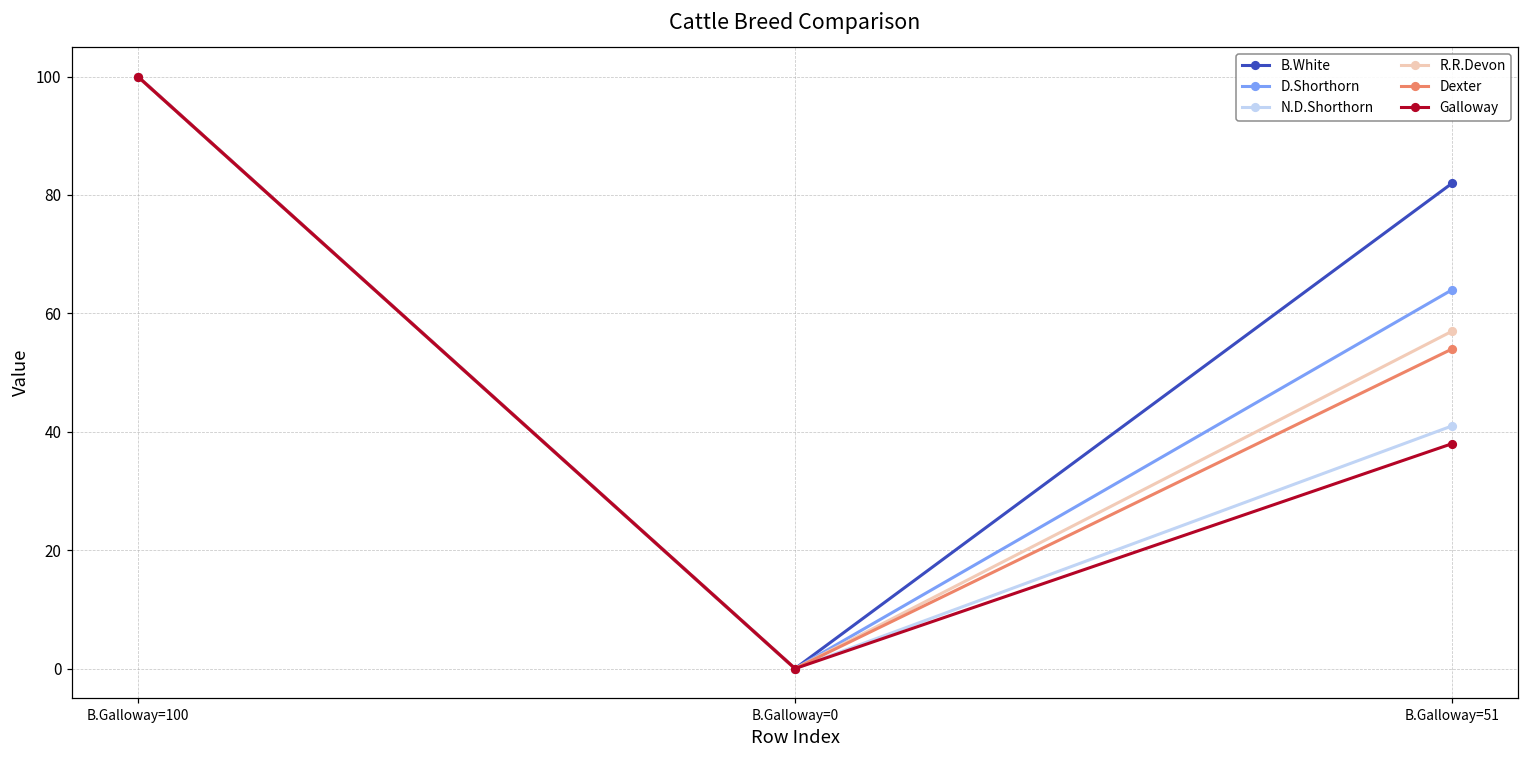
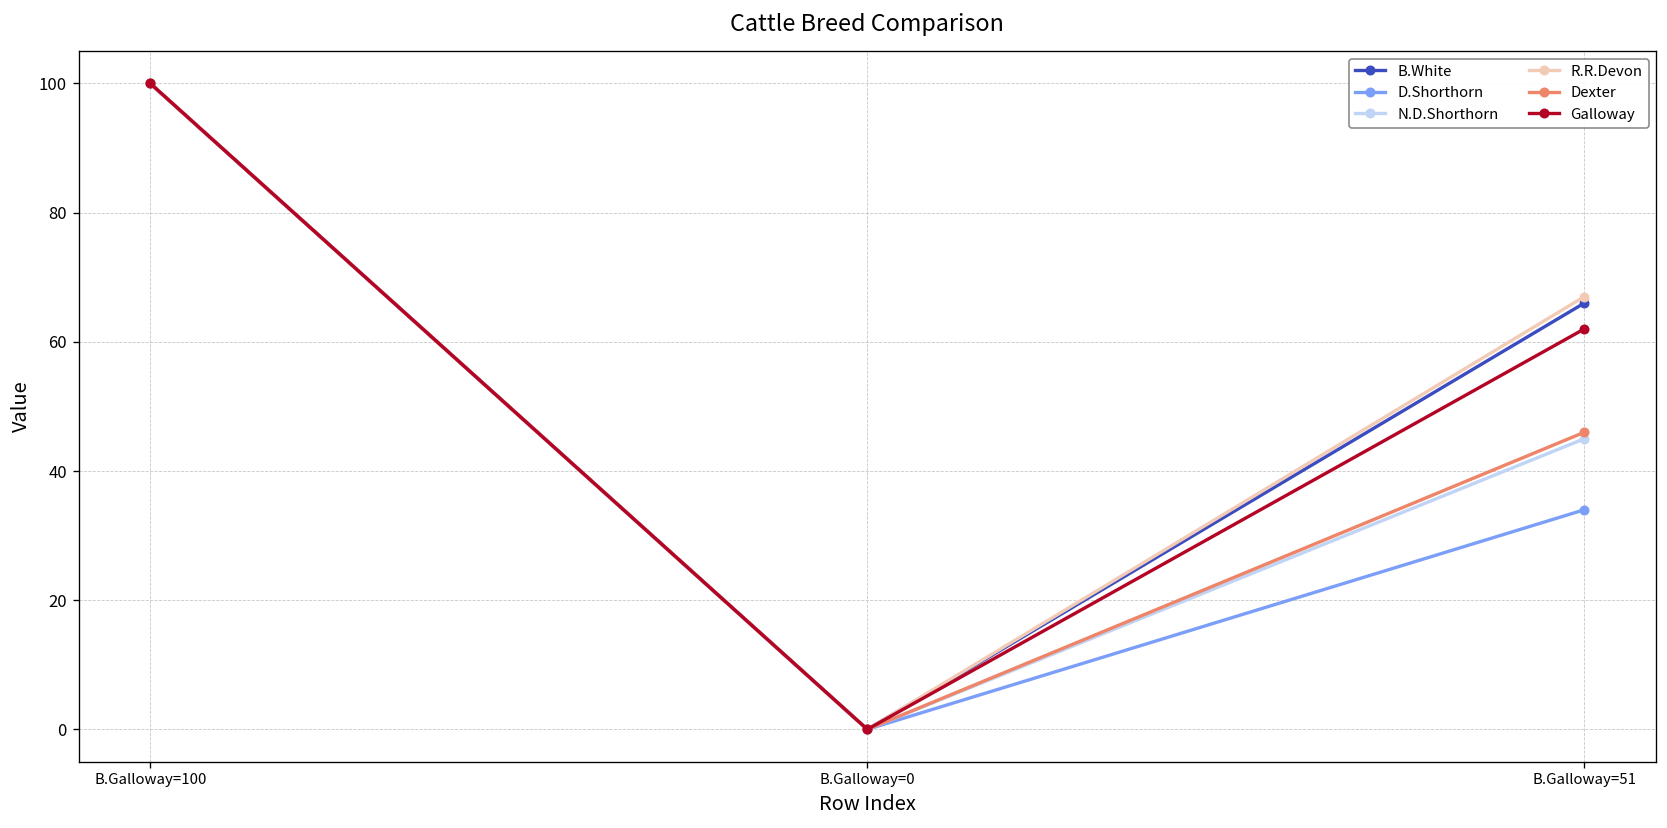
B.White, B.Galloway=51: 82 -> 66
D.Shorthorn, B.Galloway=51: 64 -> 34
N.D.Shorthorn, B.Galloway=51: 41 -> 45
R.R.Devon, B.Galloway=51: 57 -> 67
Dexter, B.Galloway=51: 54 -> 46
Galloway, B.Galloway=51: 38 -> 62
